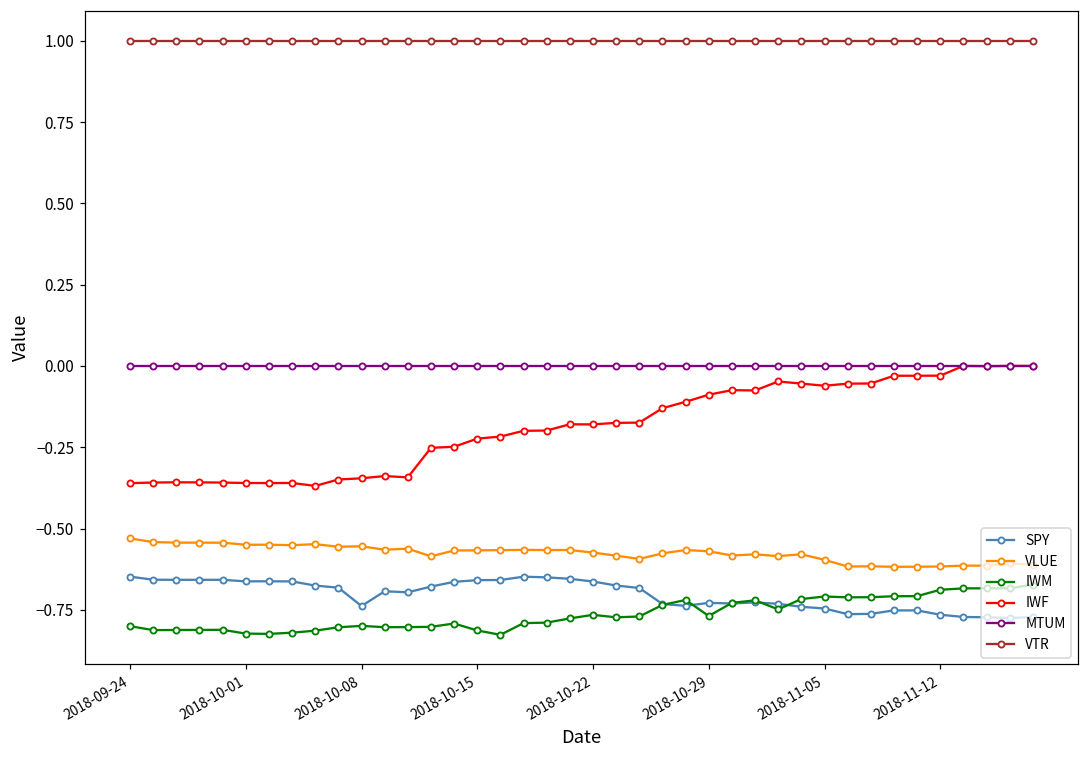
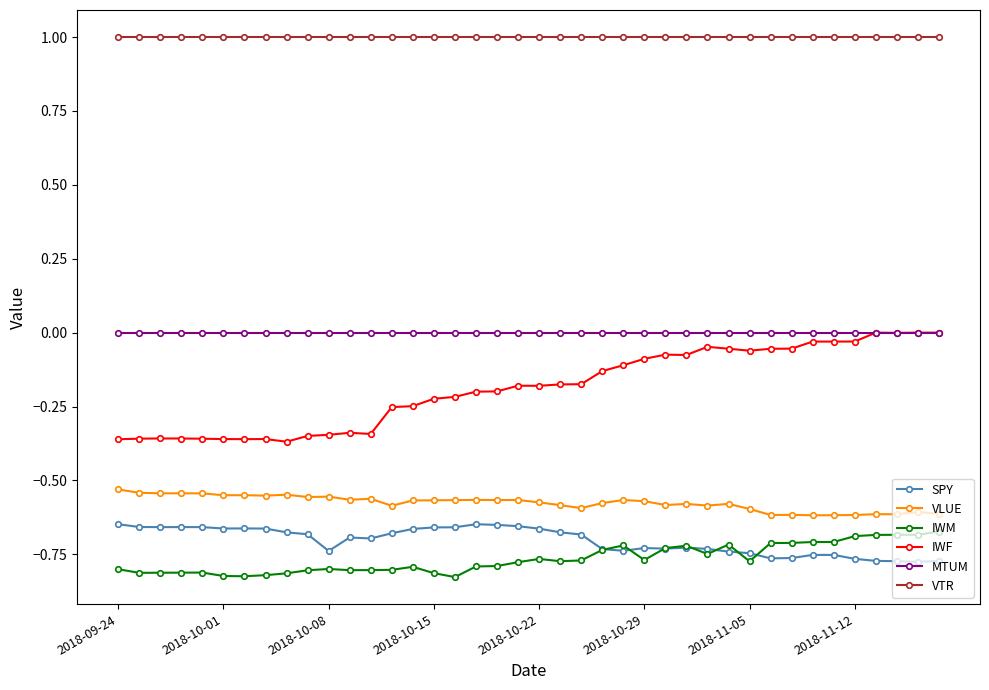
IWM, 2018-11-05: -0.71 -> -0.77
